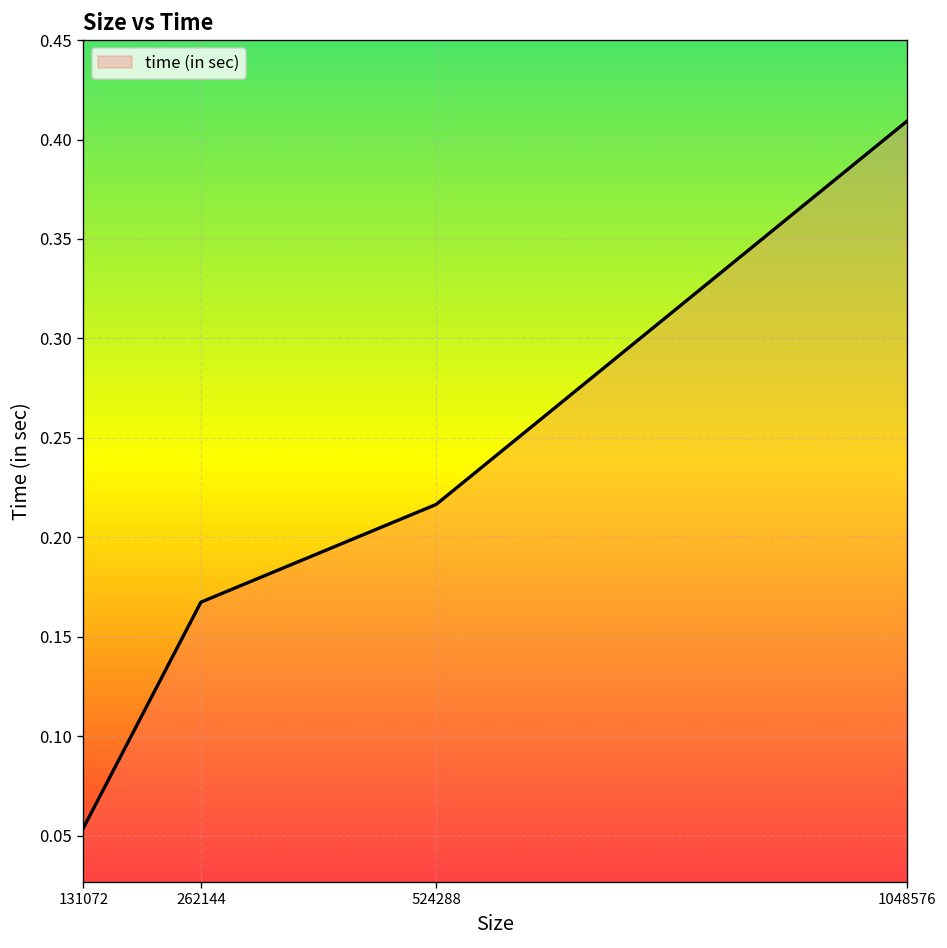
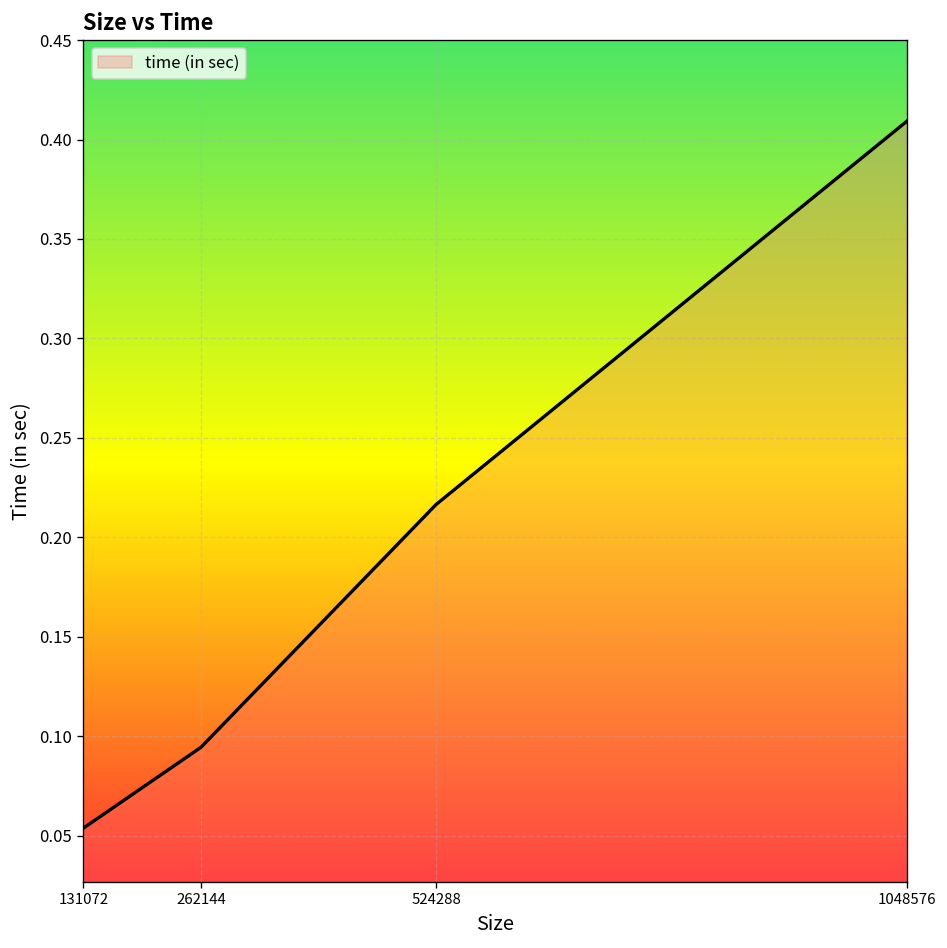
262144: 0.167 -> 0.094
